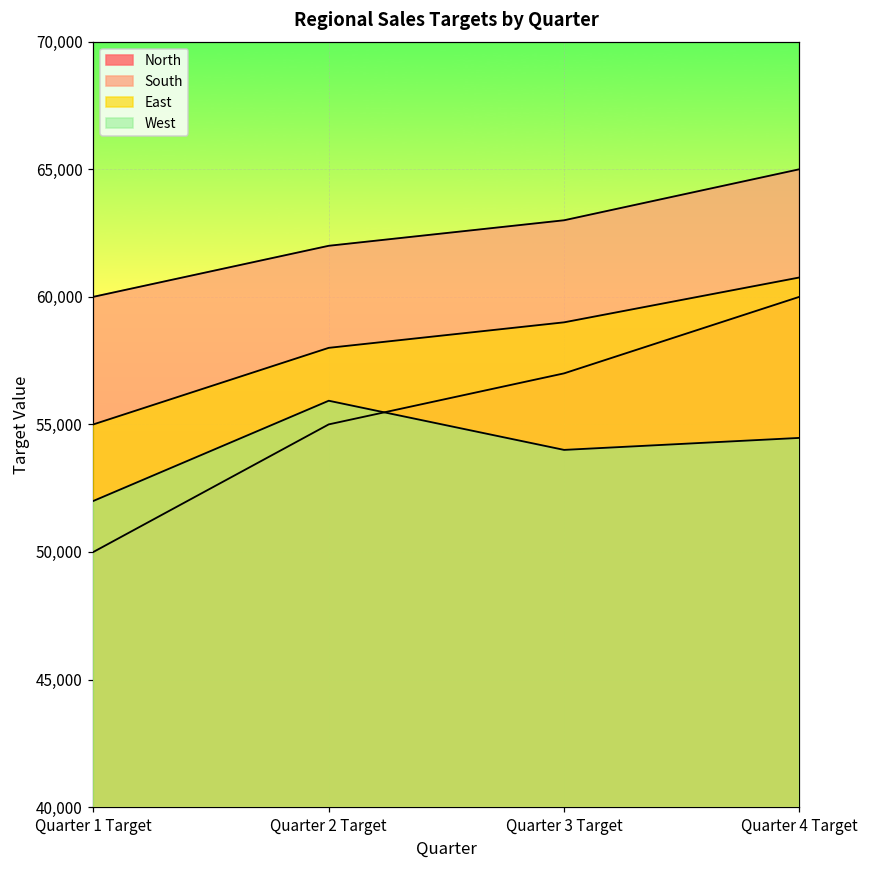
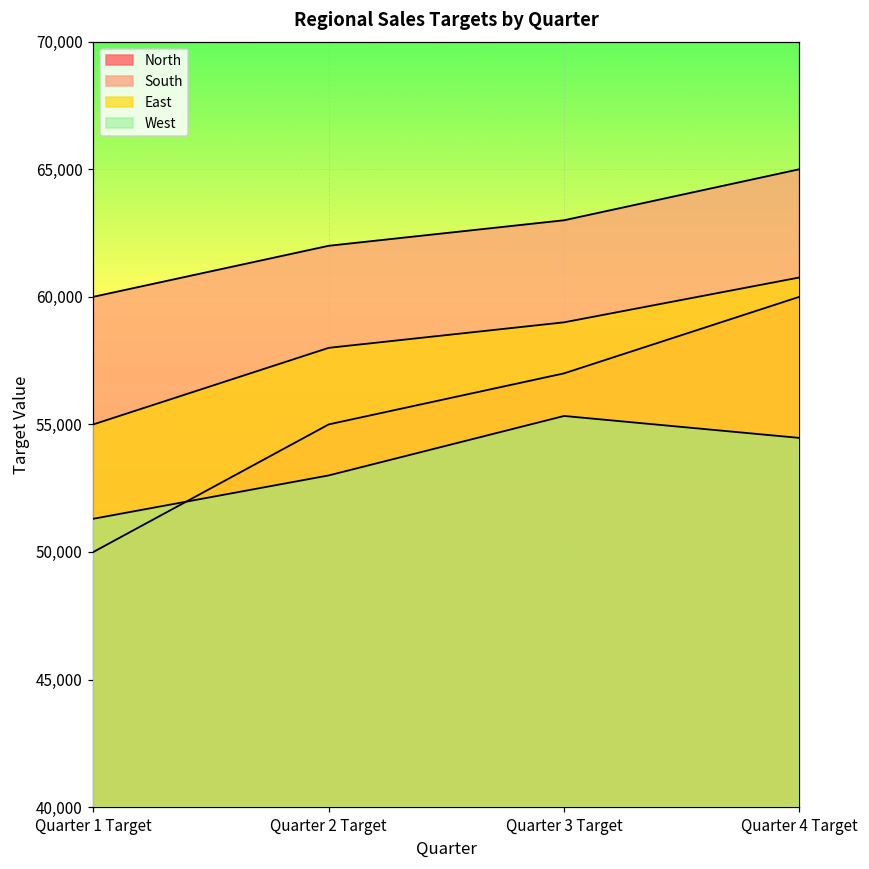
West, Quarter 1 Target: 52,000 -> 51,300
West, Quarter 2 Target: 55,900 -> 53,000
West, Quarter 3 Target: 54,000 -> 55,300
